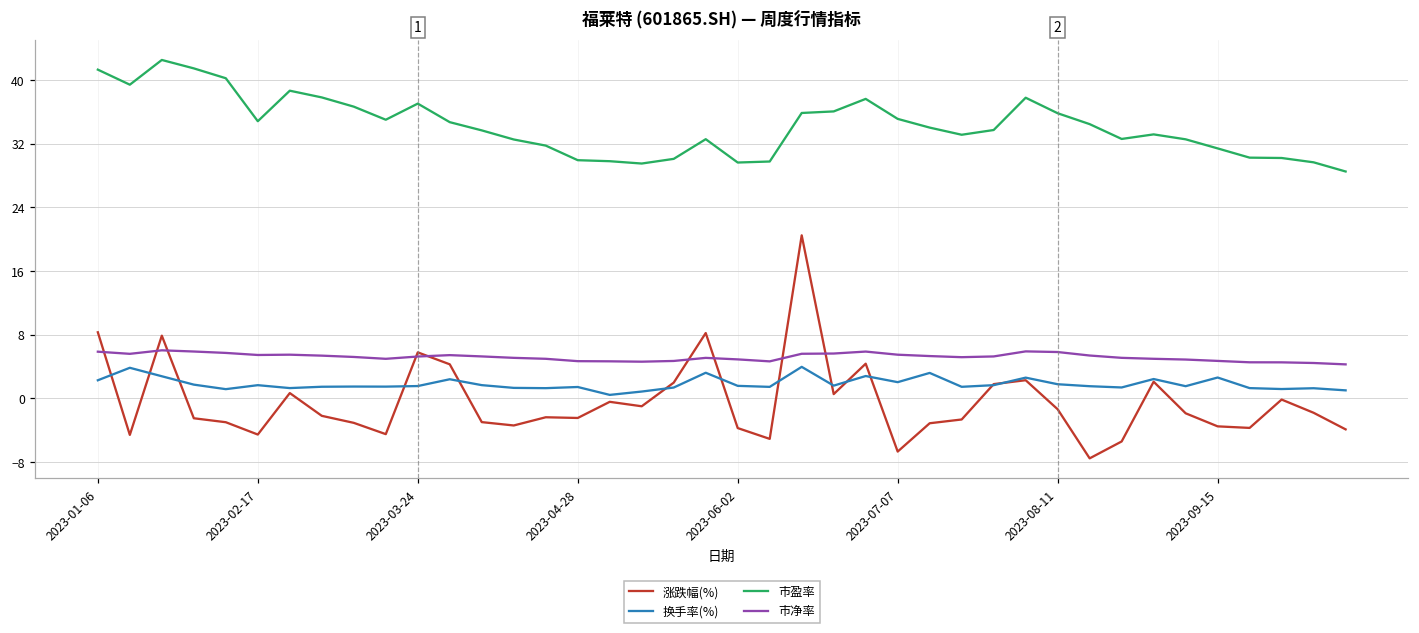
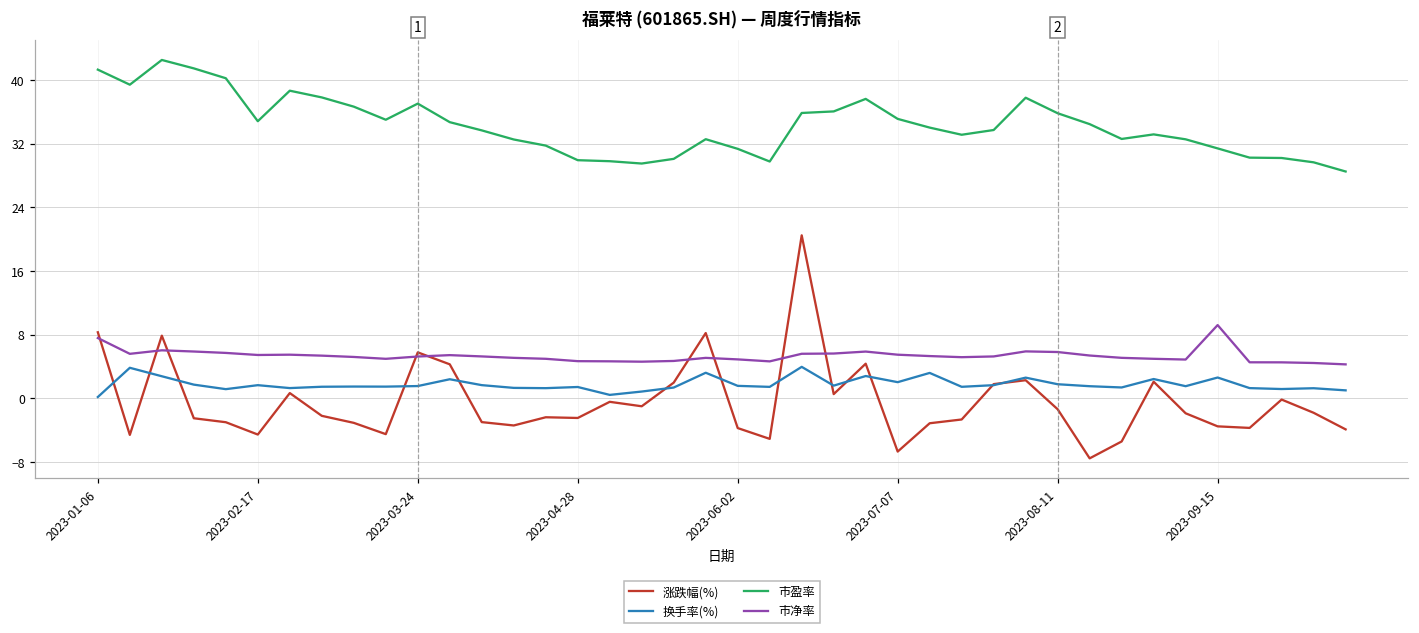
换手率(%), 2023-01-06: 2 -> 0
市净率, 2023-01-06: 6 -> 8
市盈率, 2023-06-02: 30 -> 31
市净率, 2023-09-15: 5 -> 9
